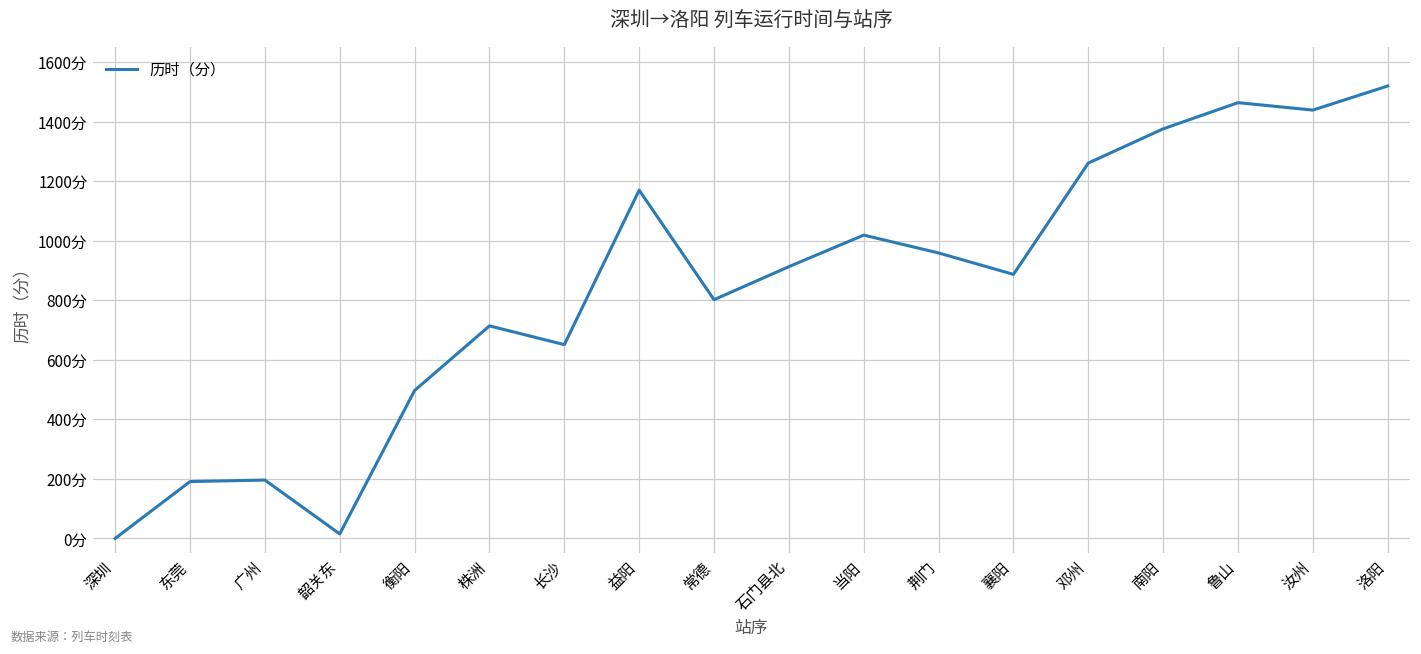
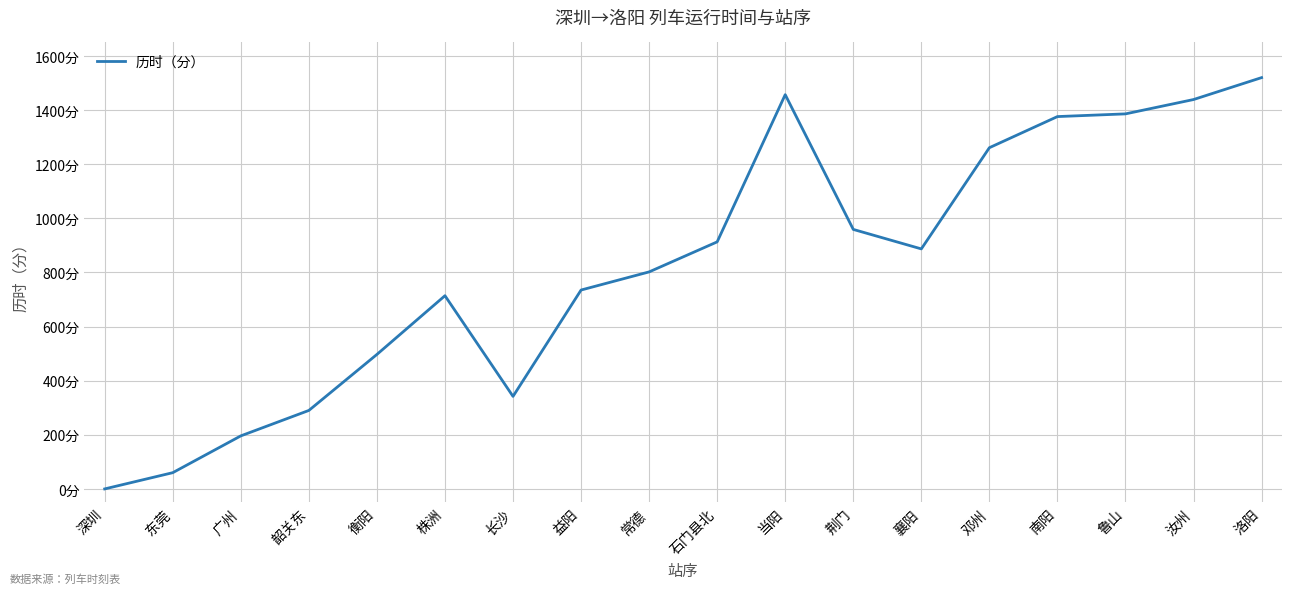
东莞: 190分 -> 60分
韶关东: 20分 -> 290分
长沙: 650分 -> 340分
益阳: 1170分 -> 740分
当阳: 1020分 -> 1460分
鲁山: 1460分 -> 1390分
